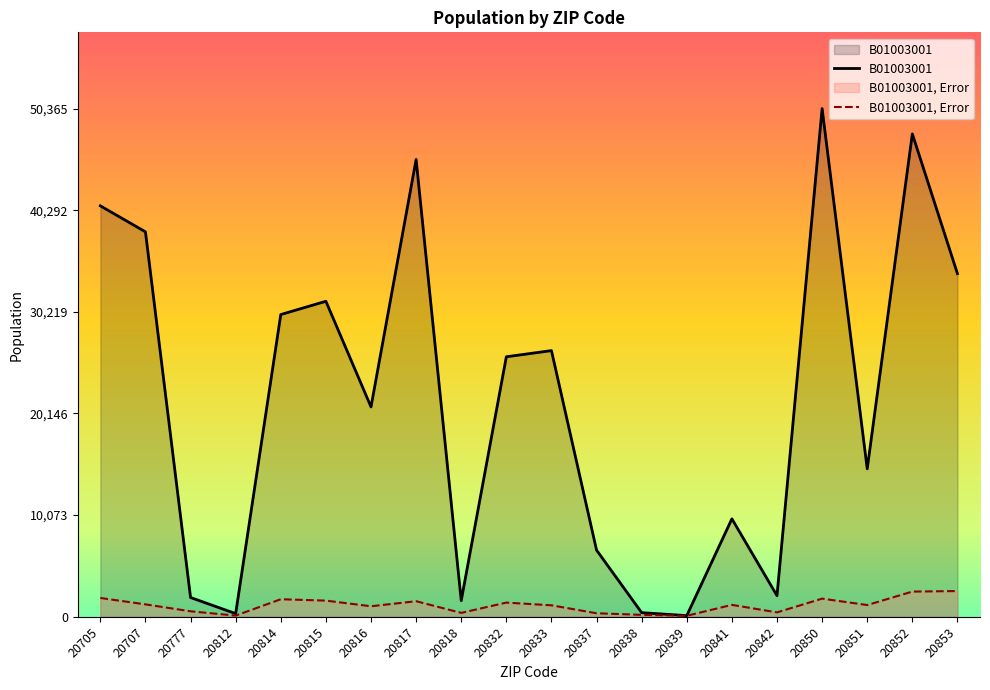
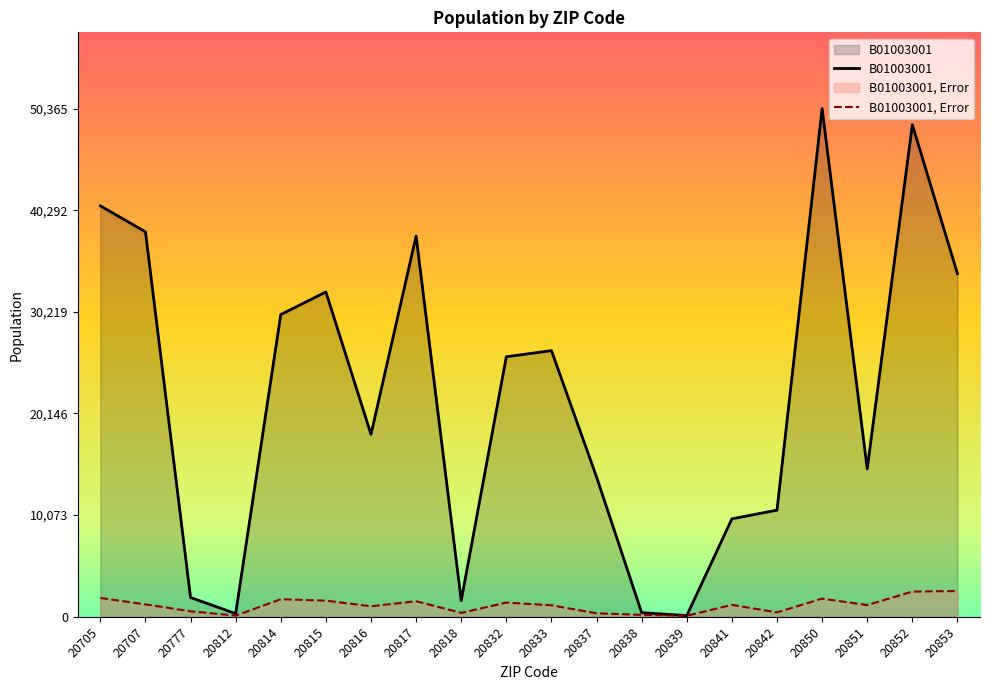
B01003001, 20815: 31,300 -> 32,200
B01003001, 20816: 20,800 -> 18,100
B01003001, 20817: 45,300 -> 37,700
B01003001, 20837: 6,600 -> 13,900
B01003001, 20842: 2,100 -> 10,600
B01003001, 20852: 47,900 -> 48,800
